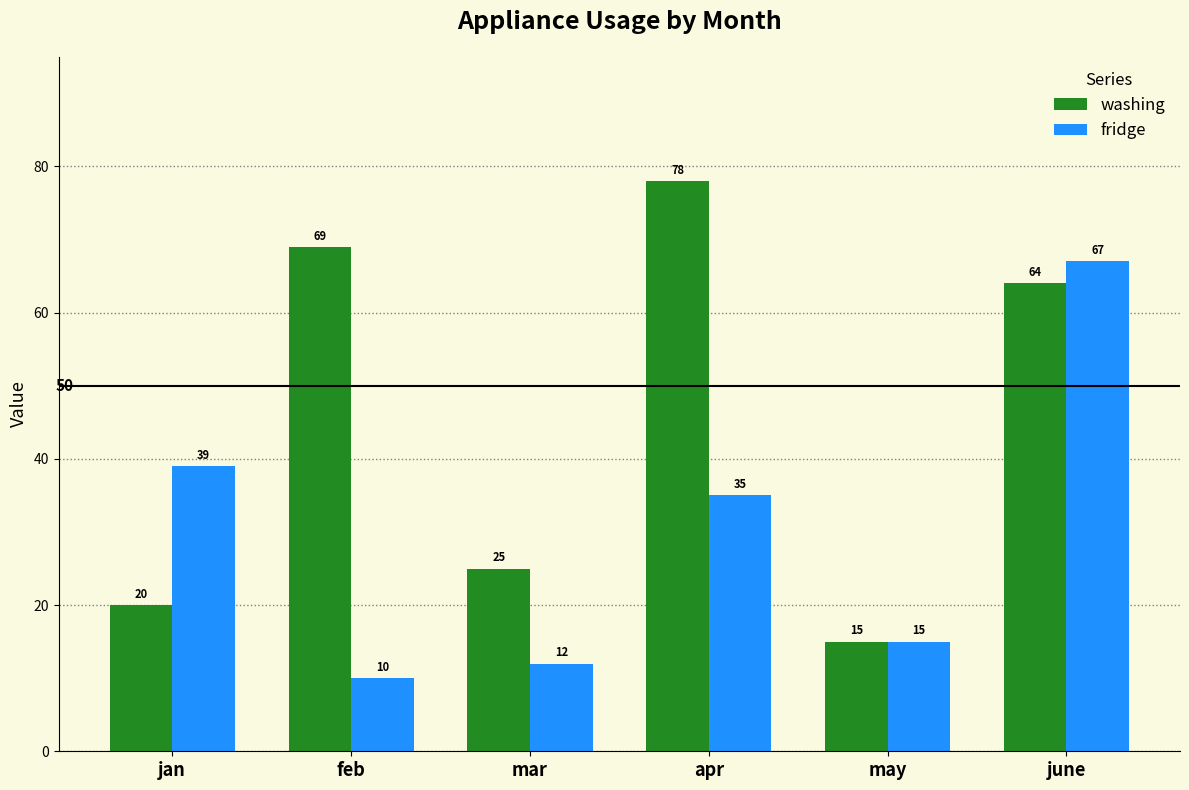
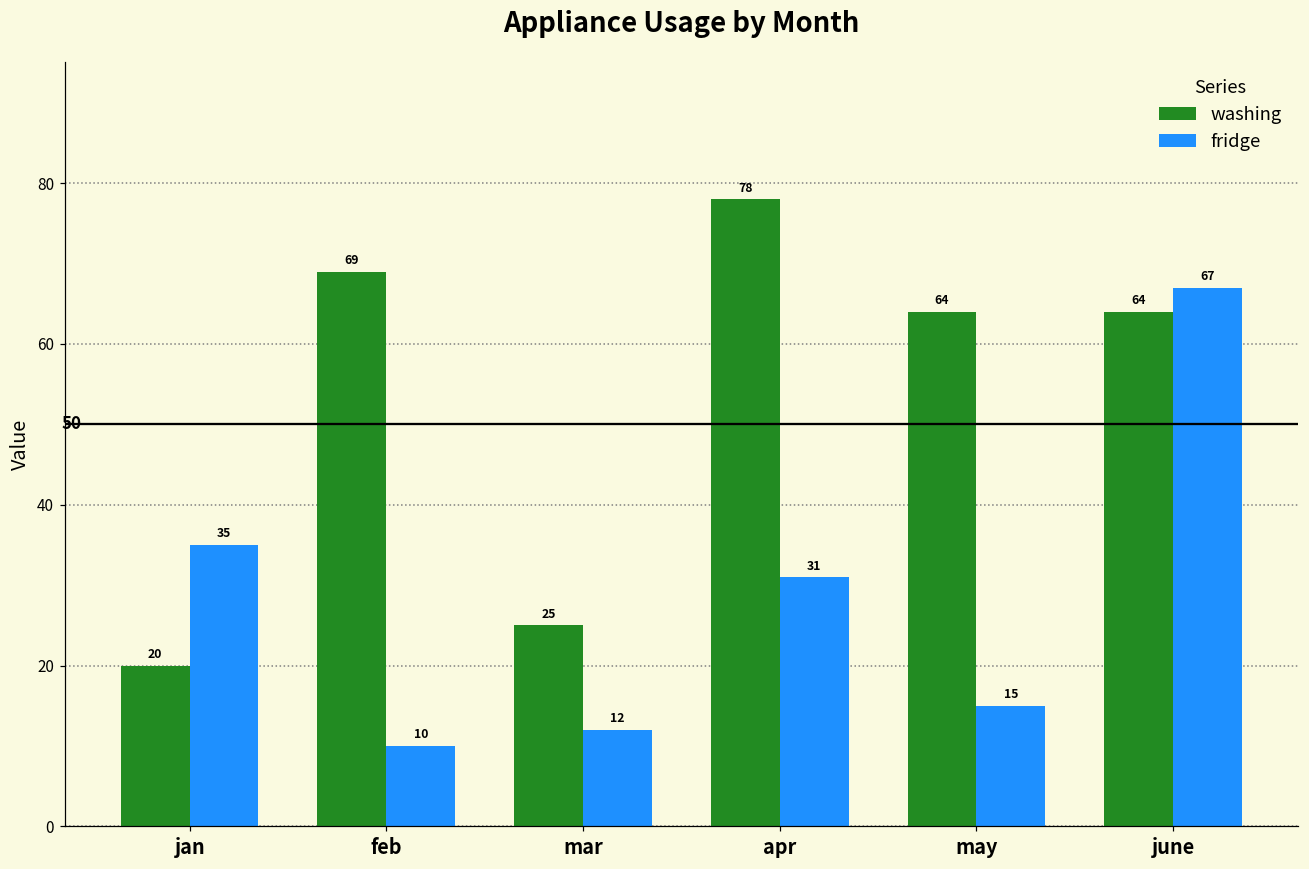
fridge, jan: 39 -> 35
fridge, apr: 35 -> 31
washing, may: 15 -> 64
